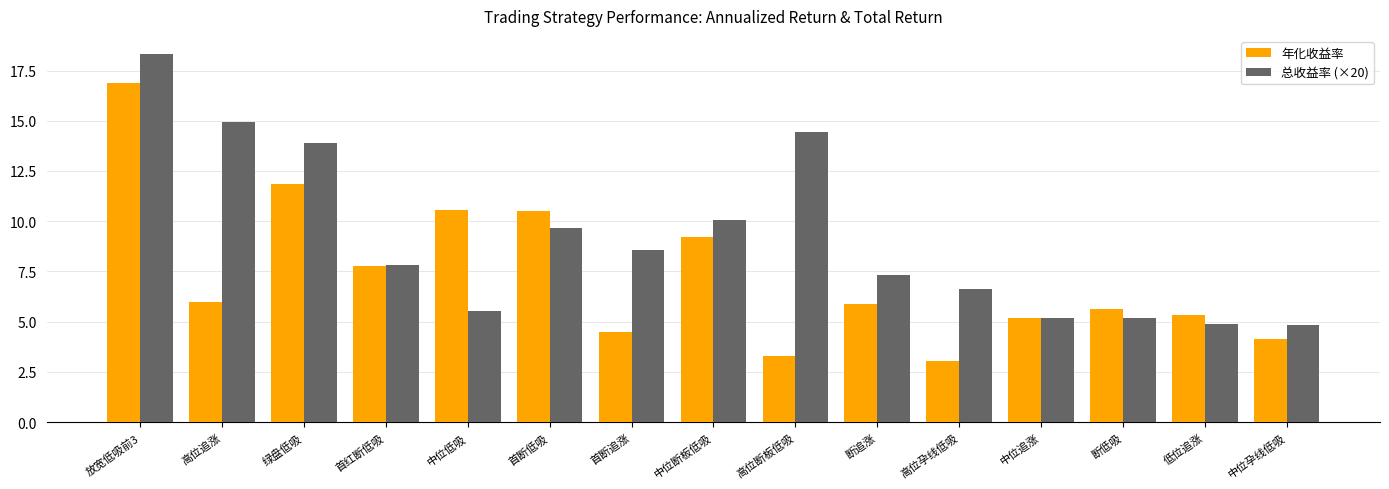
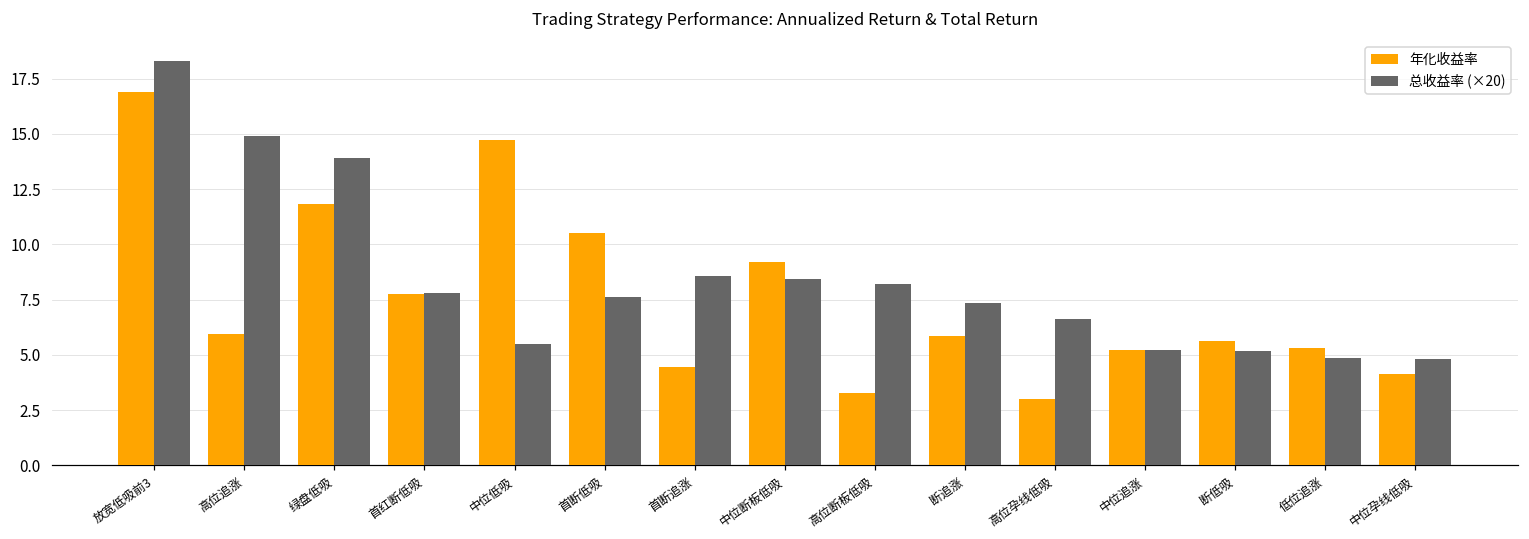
年化收益率, 中位低吸: 10.5 -> 14.7
总收益率 (×20), 首断低吸: 9.7 -> 7.6
总收益率 (×20), 中位断板低吸: 10.1 -> 8.4
总收益率 (×20), 高位断板低吸: 14.4 -> 8.2
